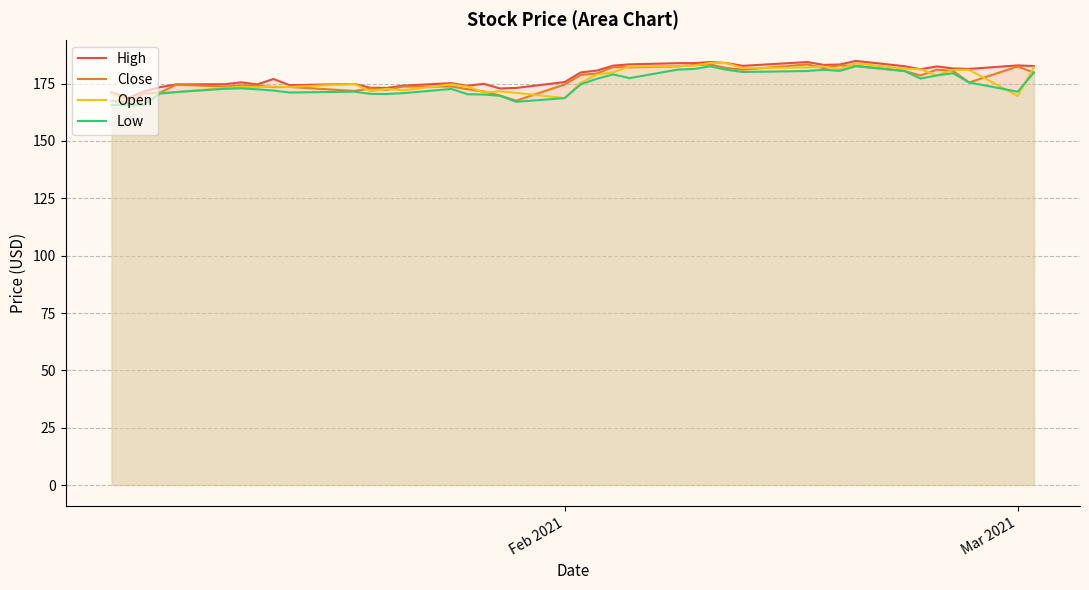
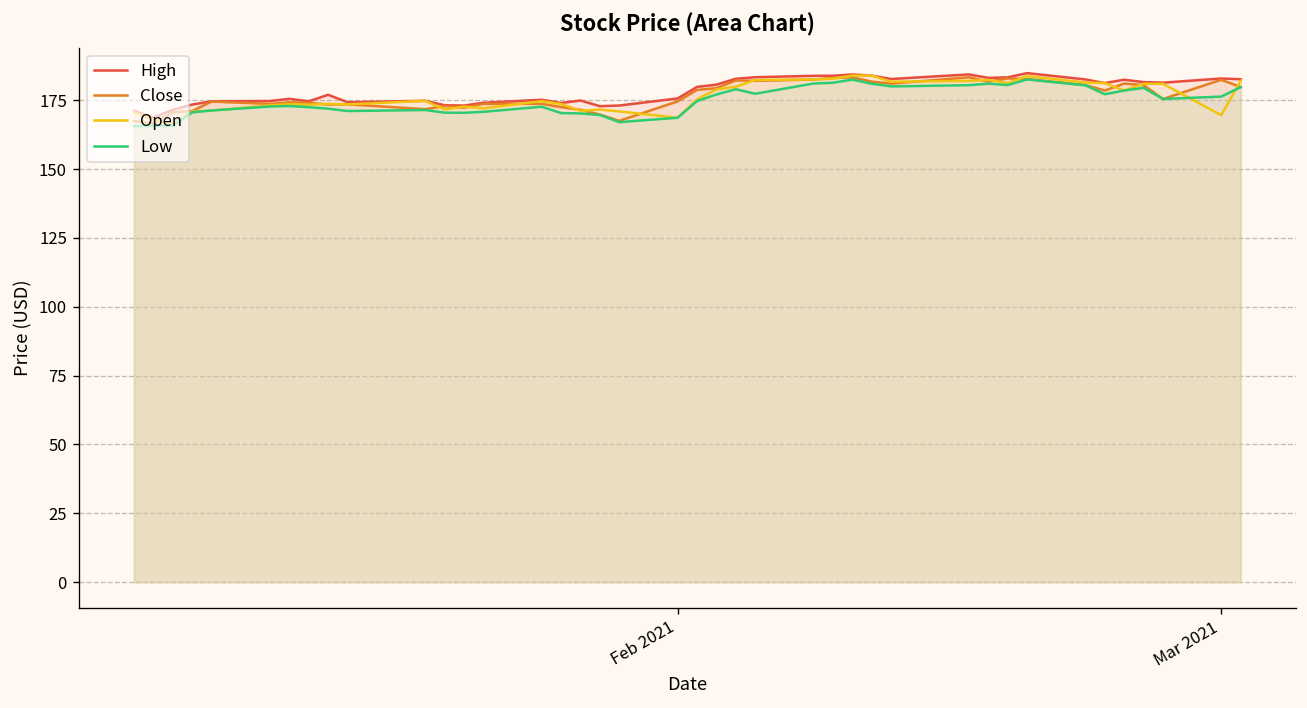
Low, Mar 2021: 171 -> 176
